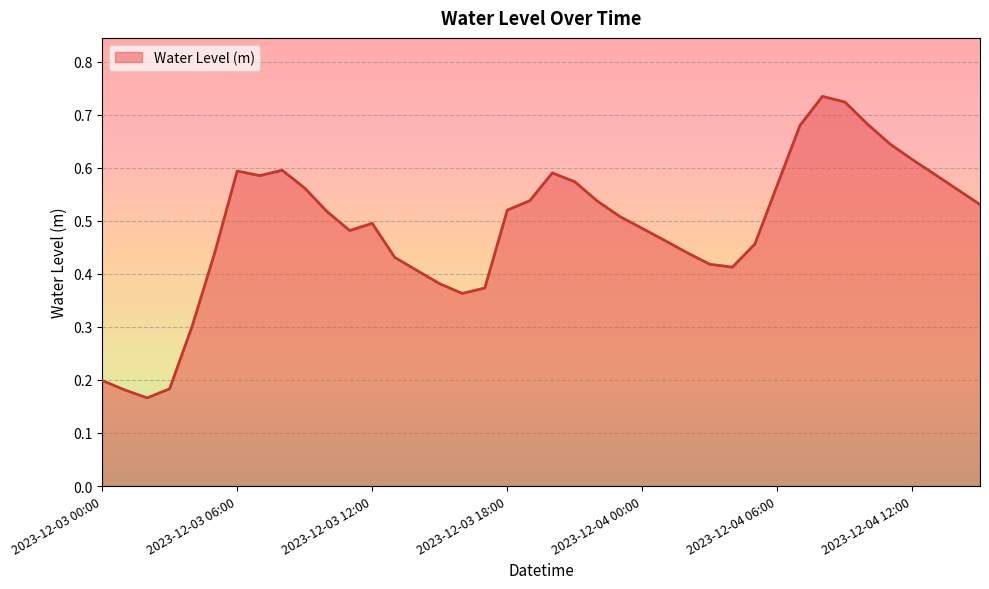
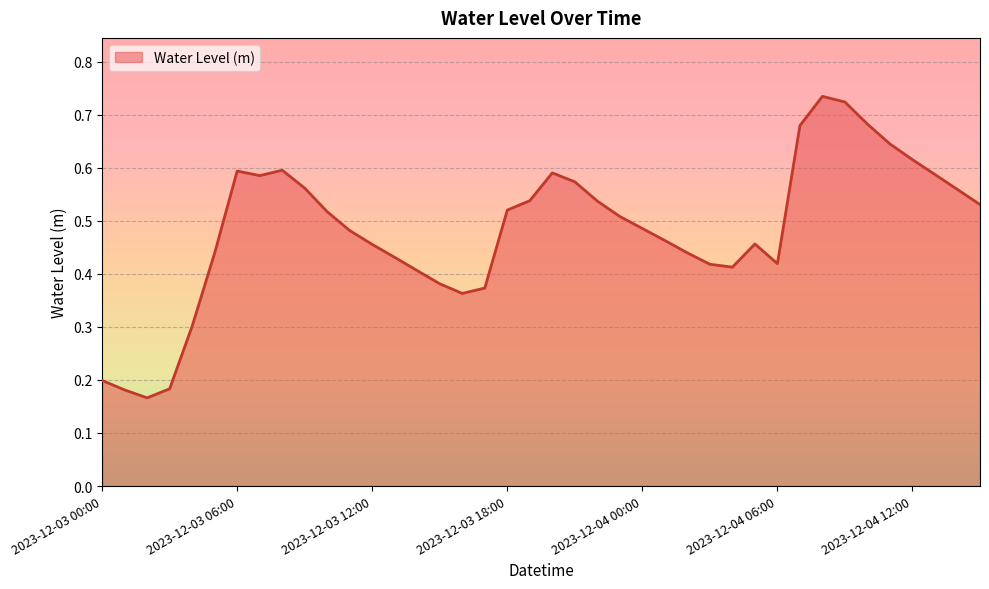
2023-12-03 12:00: 0.50 -> 0.46
2023-12-04 06:00: 0.57 -> 0.42
